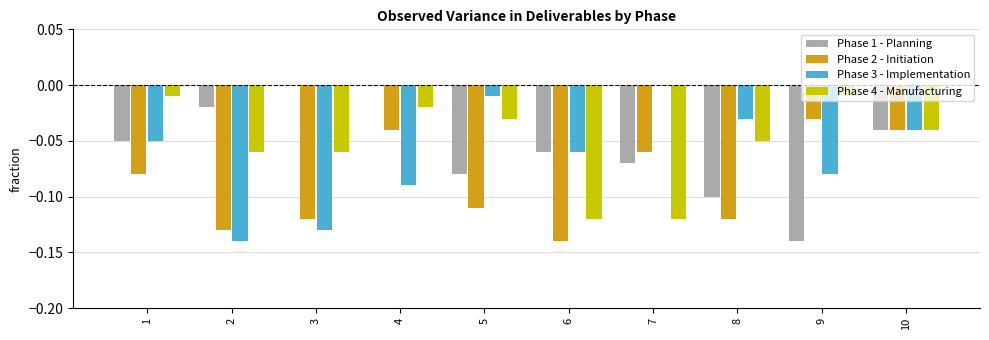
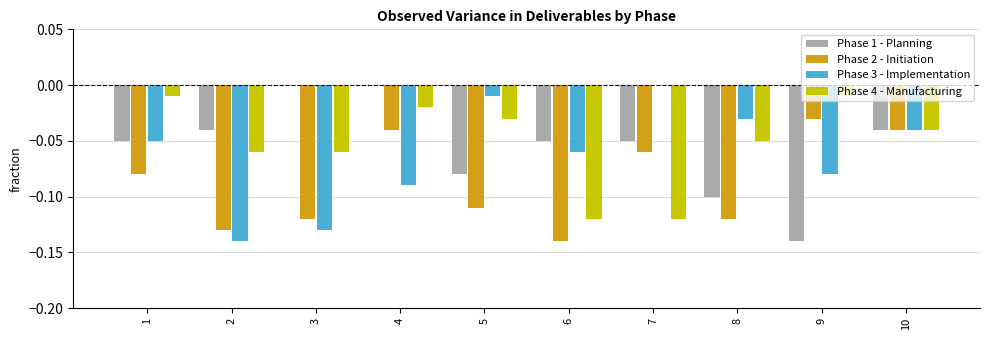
Phase 1 - Planning, 2: -0.02 -> -0.04
Phase 1 - Planning, 6: -0.06 -> -0.05
Phase 1 - Planning, 7: -0.07 -> -0.05
